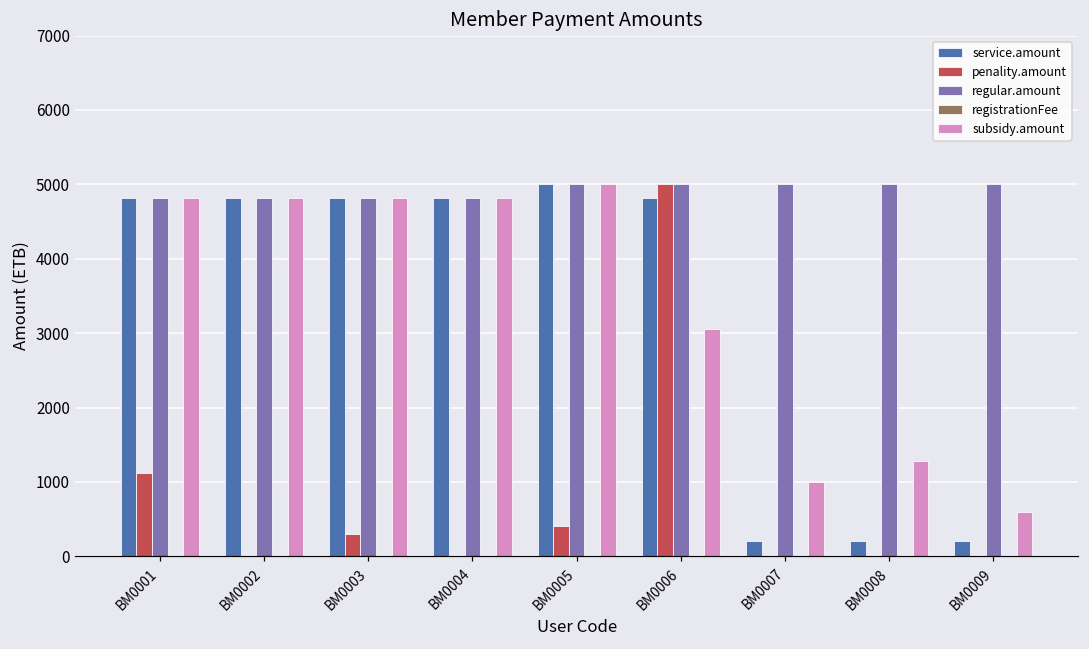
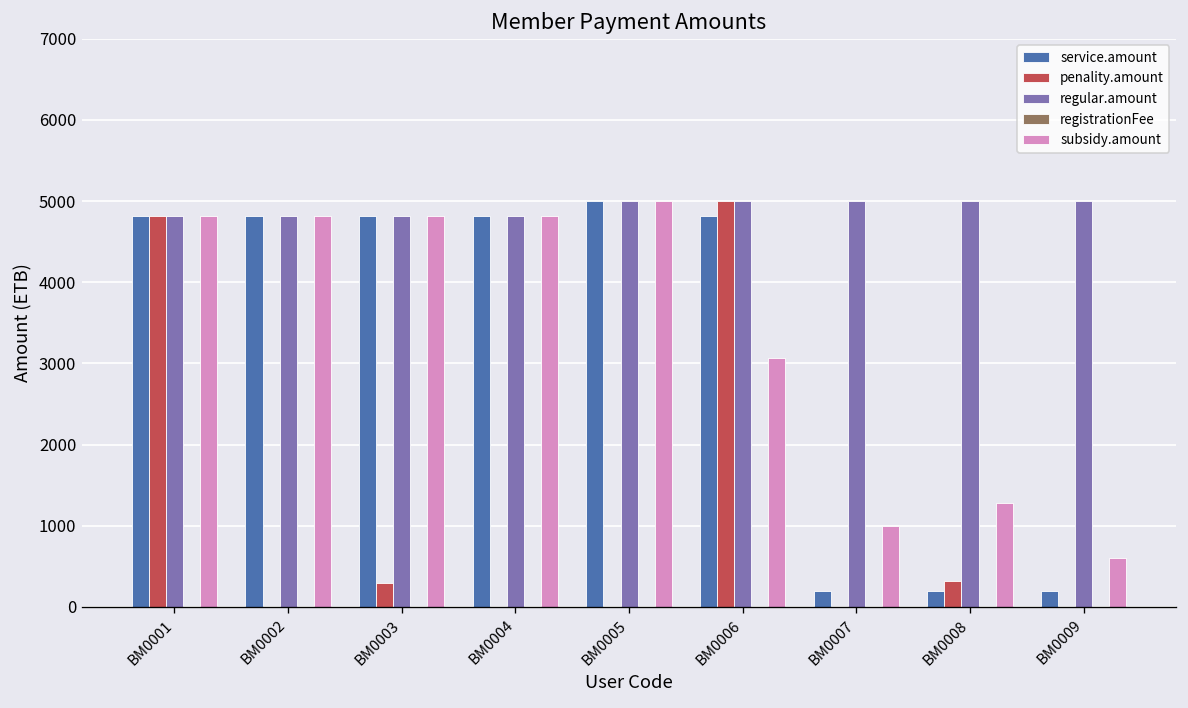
penality.amount, BM0001: 1100 -> 4800
penality.amount, BM0005: 400 -> 0
penality.amount, BM0008: 0 -> 300
